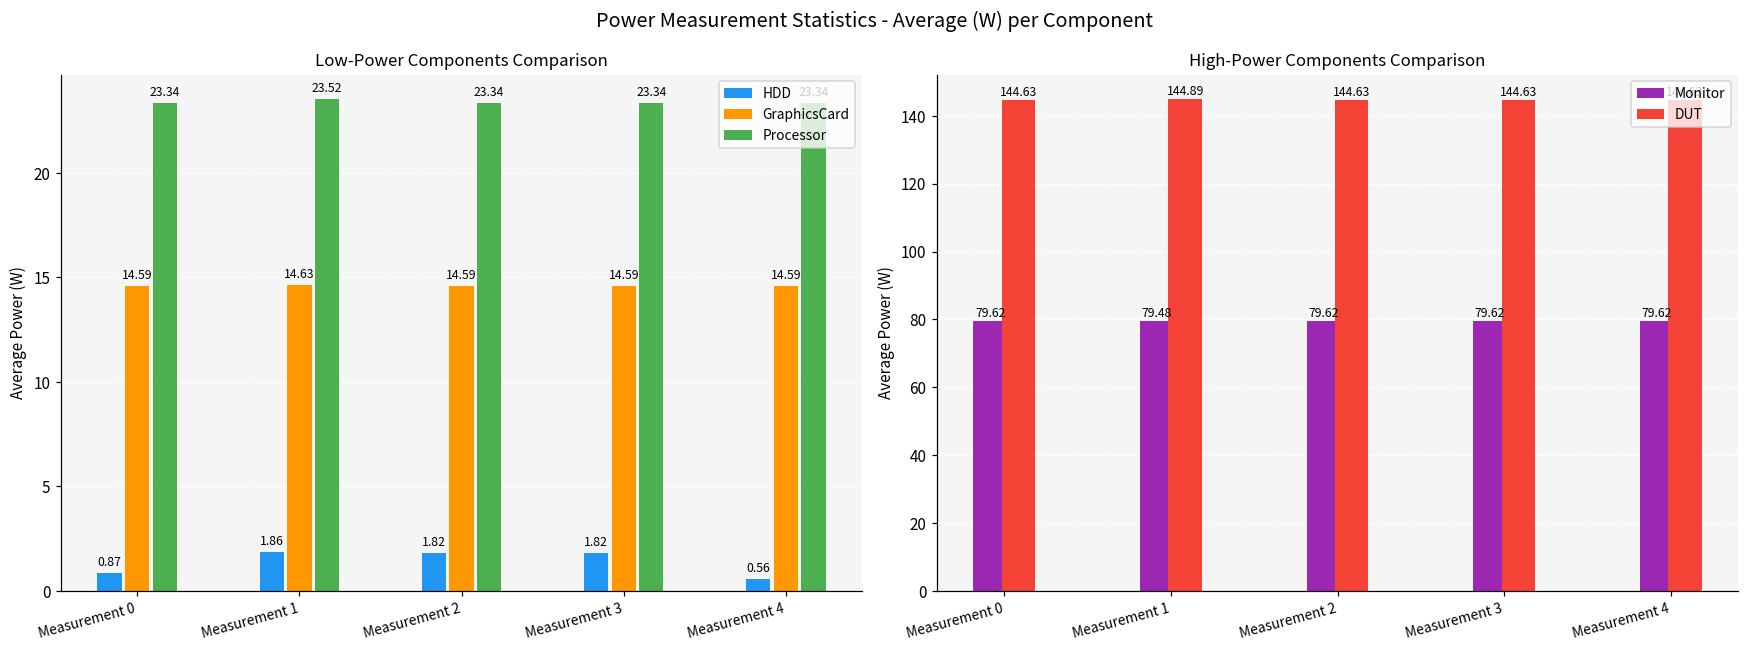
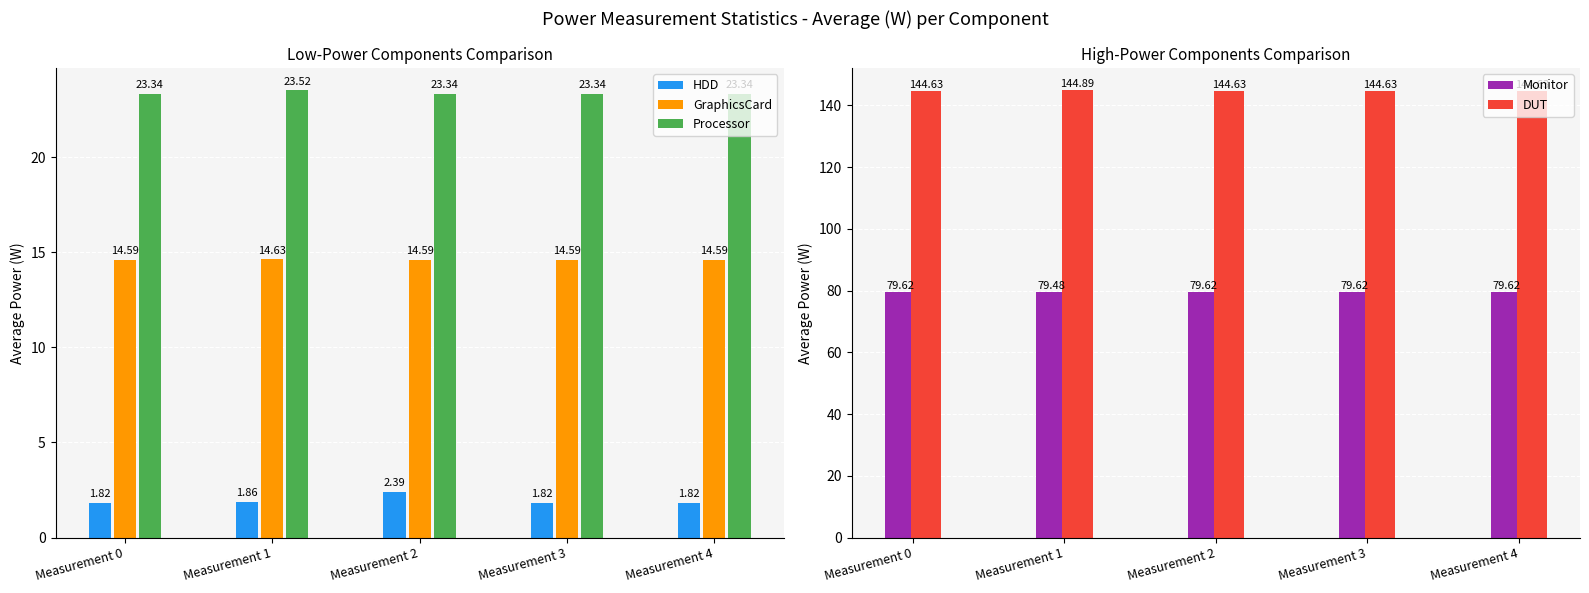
Low-Power Components Comparison, HDD, Measurement 0: 0.87 -> 1.82
Low-Power Components Comparison, HDD, Measurement 2: 1.82 -> 2.39
Low-Power Components Comparison, HDD, Measurement 4: 0.56 -> 1.82
